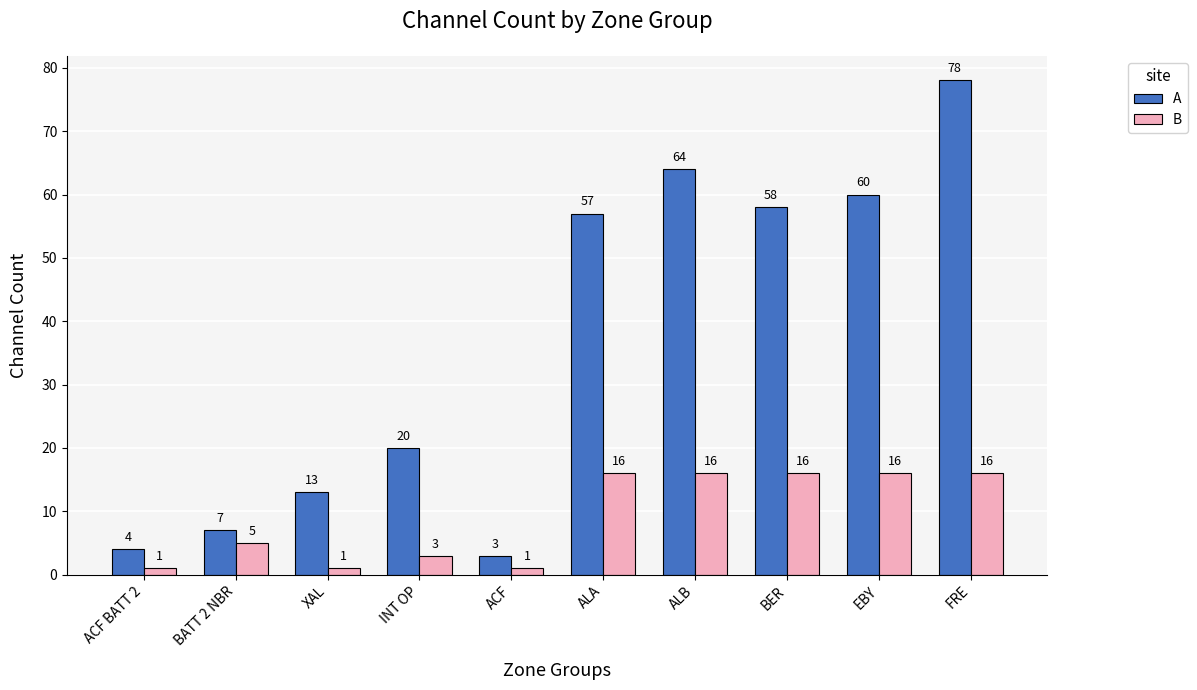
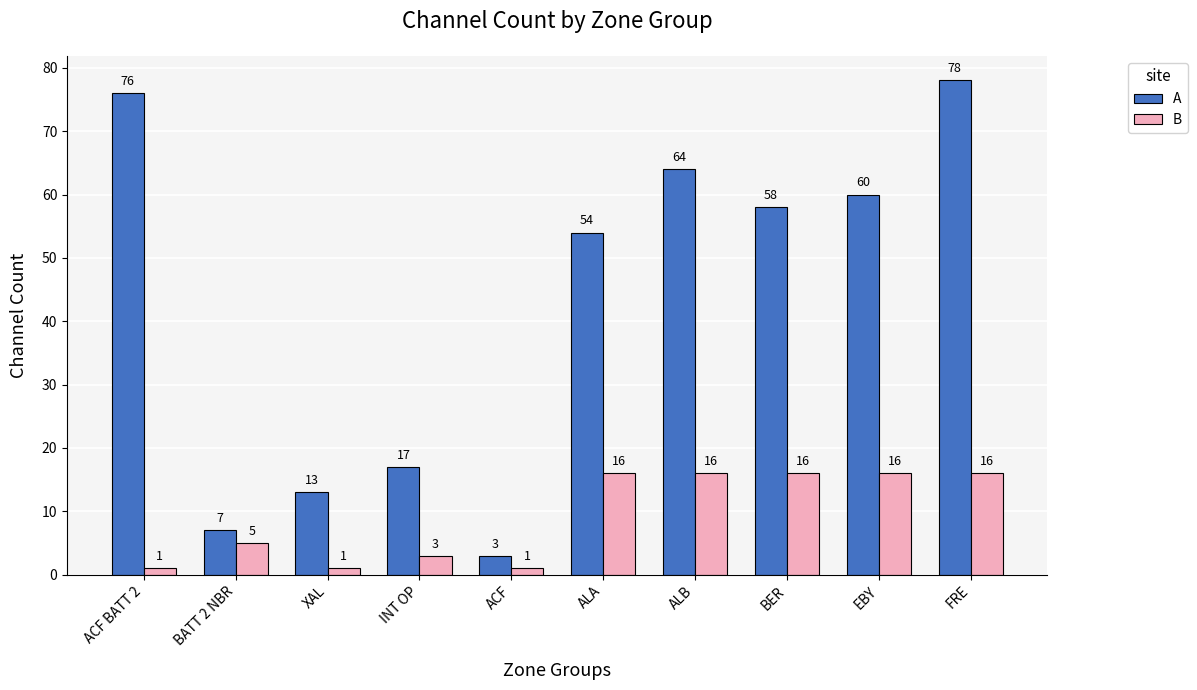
A, ACF BATT 2: 4 -> 76
A, INT OP: 20 -> 17
A, ALA: 57 -> 54
